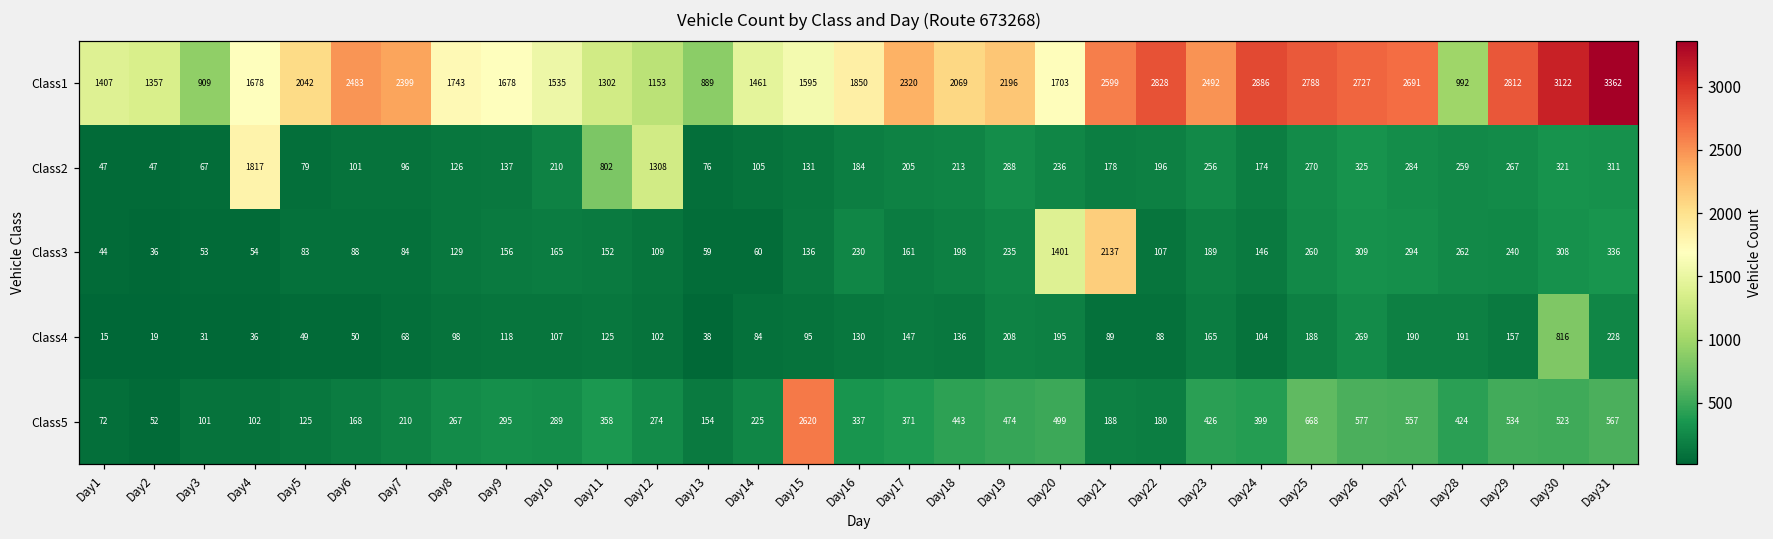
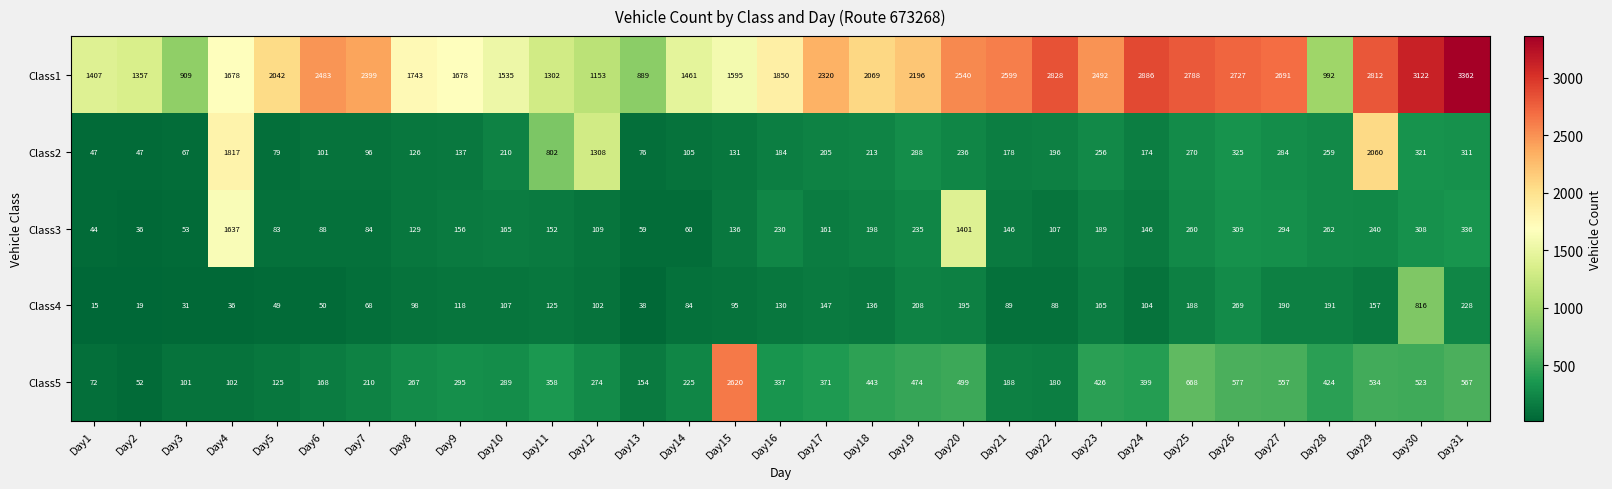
Class1, Day20: 1703 -> 2540
Class2, Day29: 267 -> 2060
Class3, Day4: 54 -> 1637
Class3, Day21: 2137 -> 146
